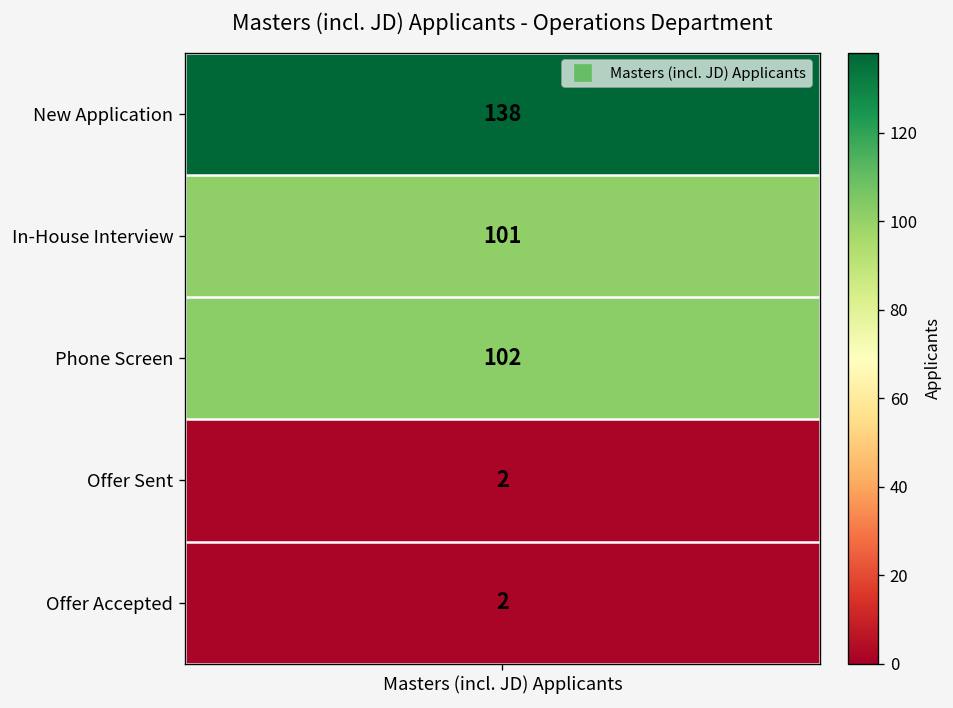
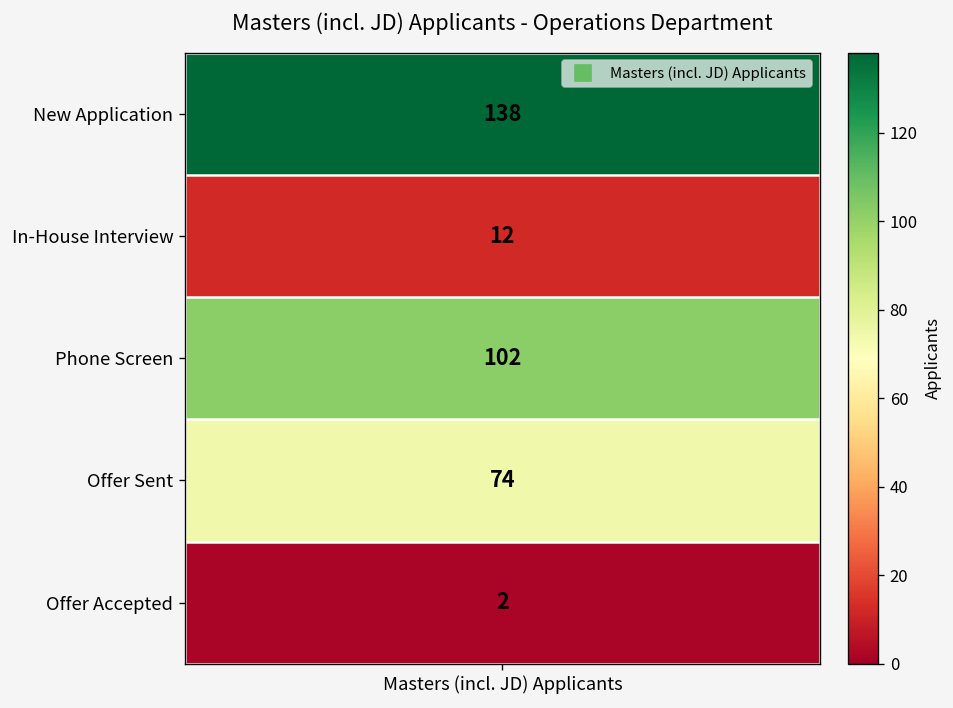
In-House Interview, Masters (incl. JD) Applicants: 101 -> 12
Offer Sent, Masters (incl. JD) Applicants: 2 -> 74
